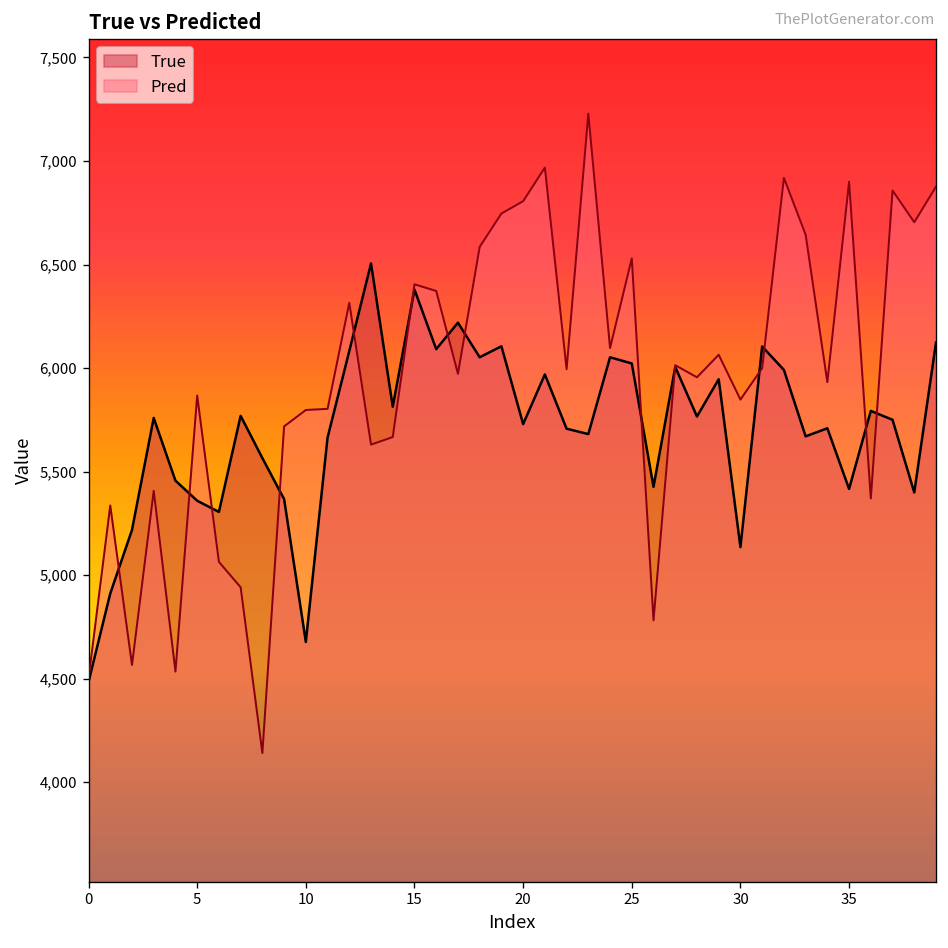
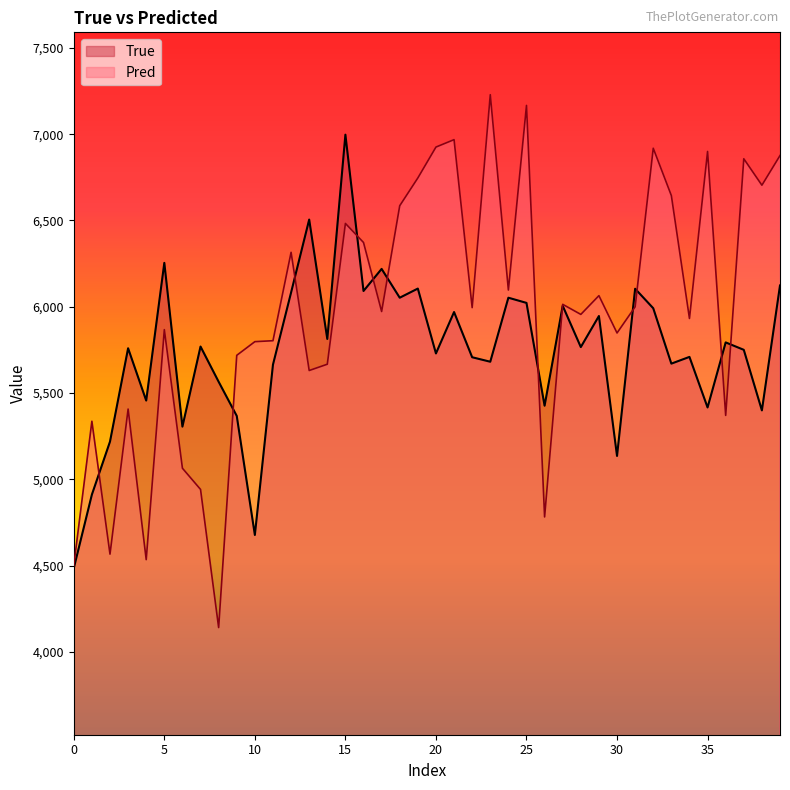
True, 5: 5,360 -> 6,250
True, 15: 6,380 -> 7,000
Pred, 15: 6,400 -> 6,480
Pred, 20: 6,810 -> 6,930
Pred, 25: 6,530 -> 7,170
